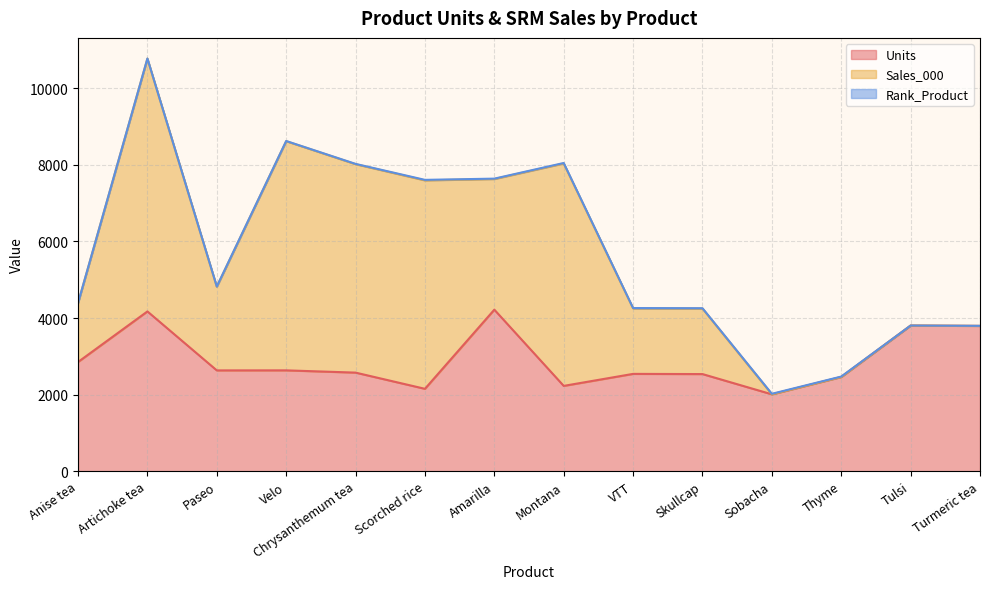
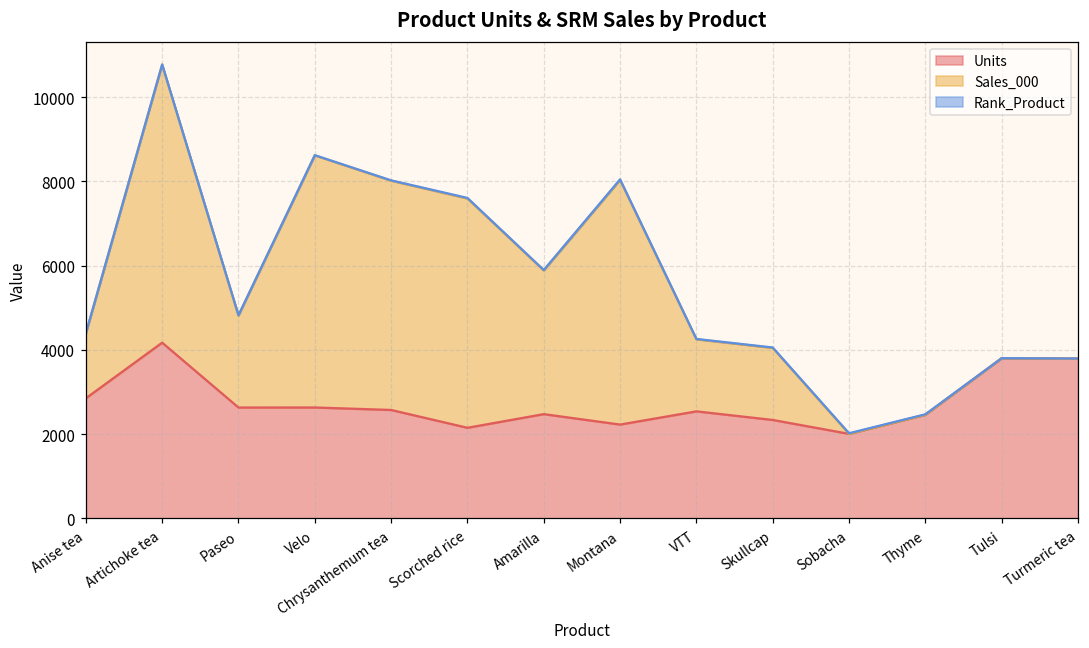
Units, Amarilla: 4200 -> 2500
Units, Skullcap: 2500 -> 2300
